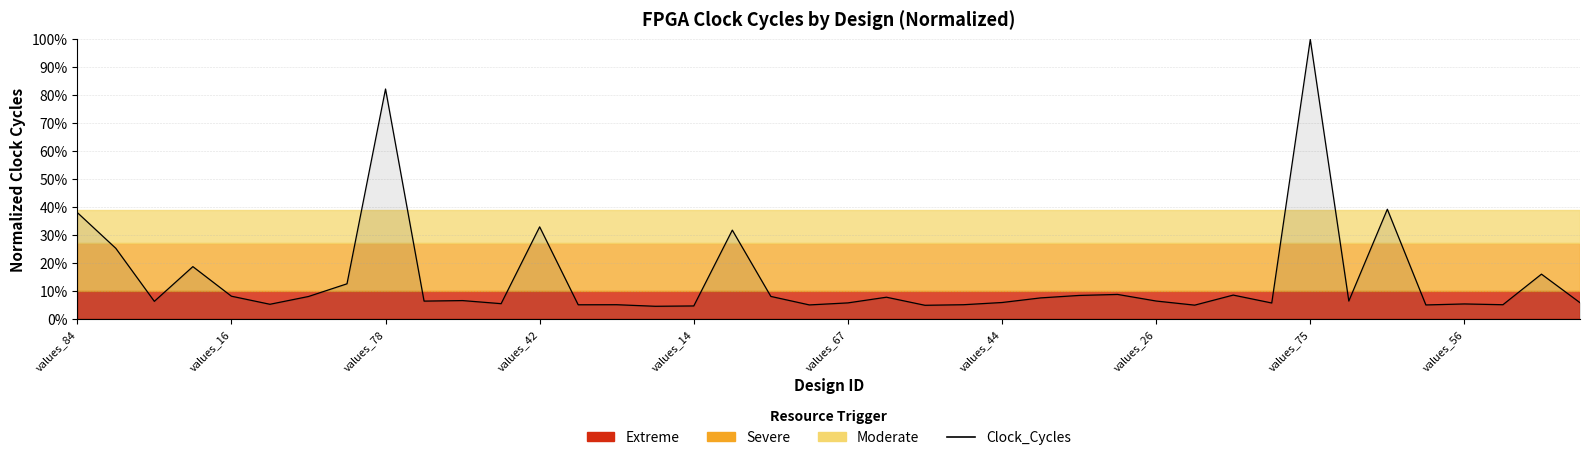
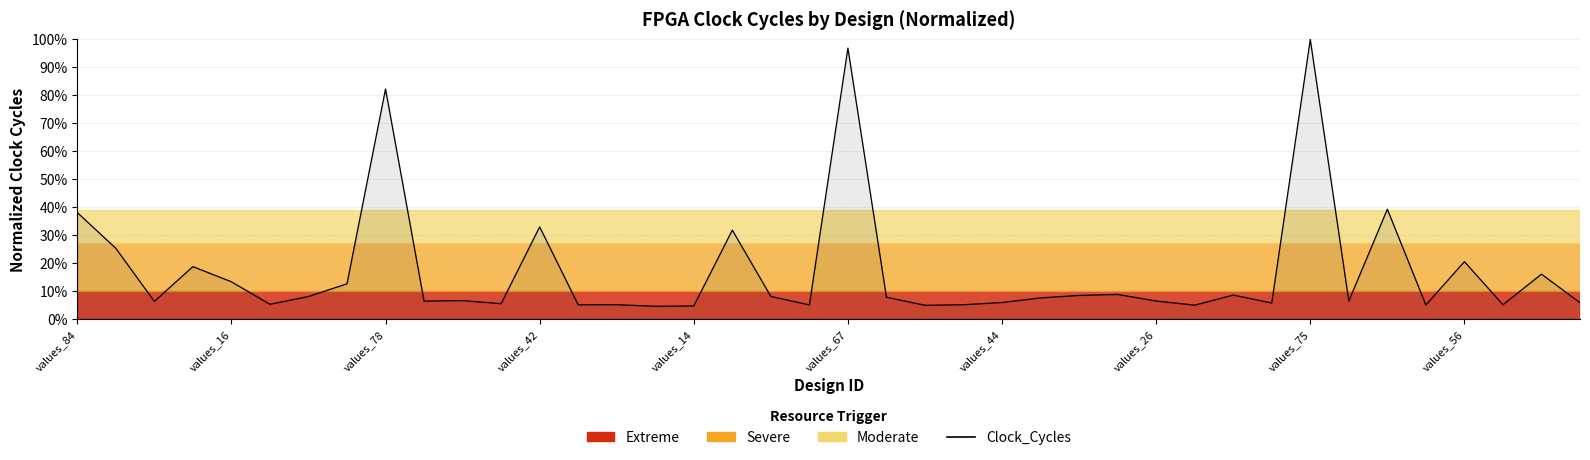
values_16: 8% -> 13%
values_67: 6% -> 97%
values_56: 5% -> 20%
